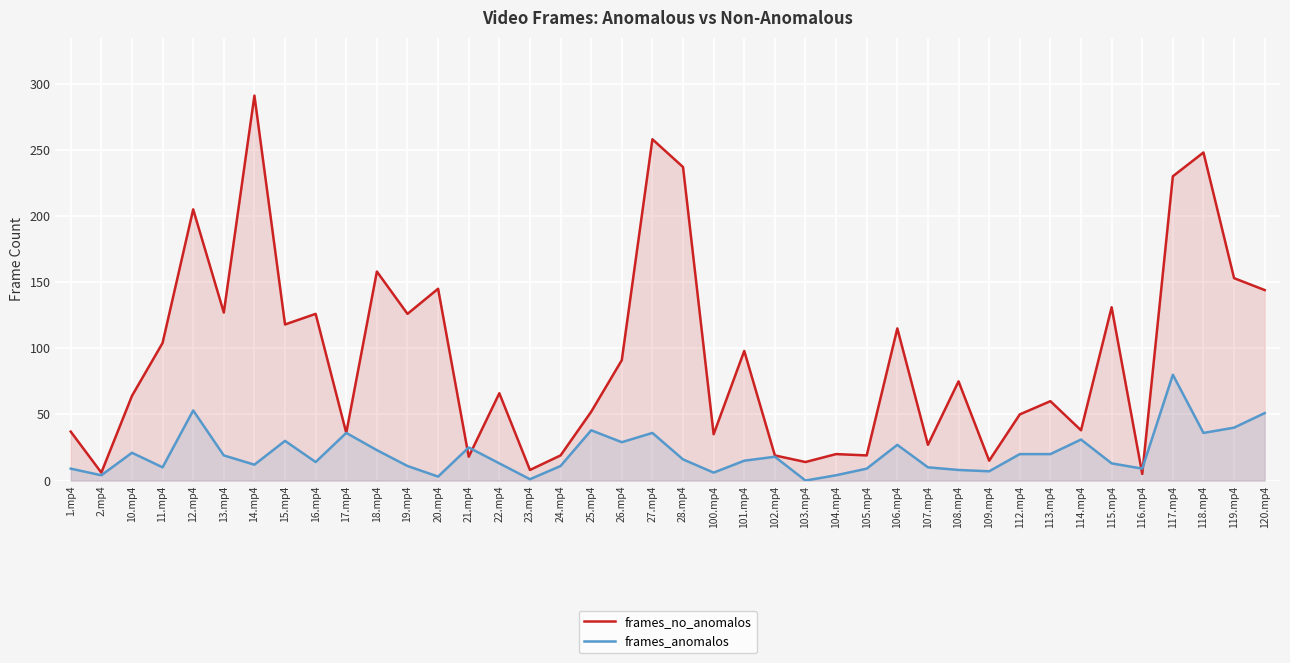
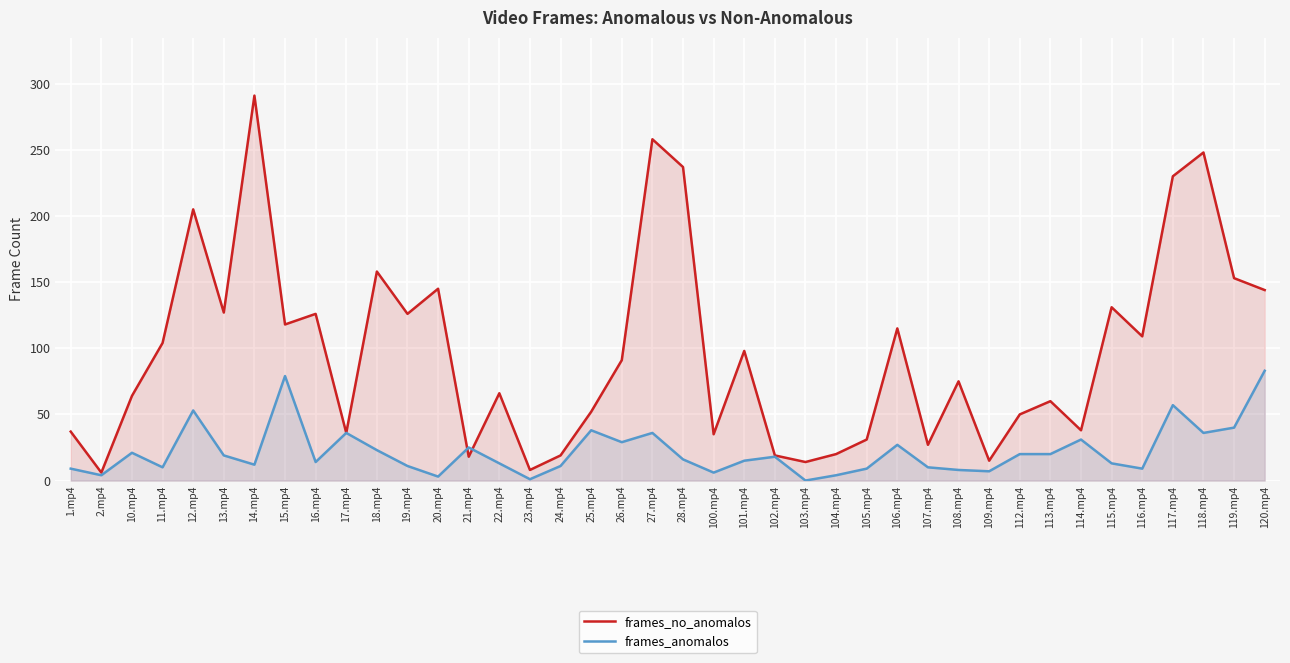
frames_anomalos, 15.mp4: 30 -> 79
frames_no_anomalos, 105.mp4: 19 -> 31
frames_no_anomalos, 116.mp4: 5 -> 109
frames_anomalos, 117.mp4: 80 -> 57
frames_anomalos, 120.mp4: 51 -> 83
